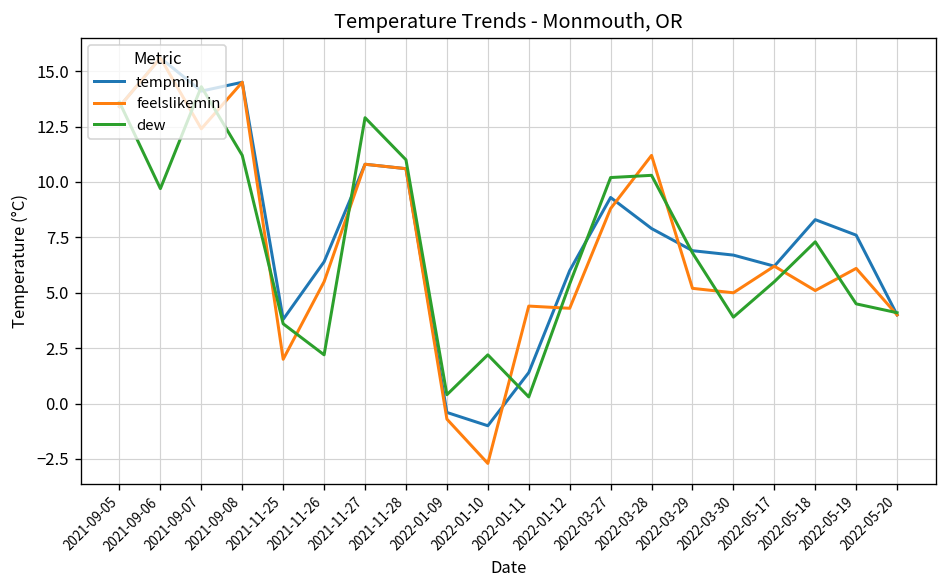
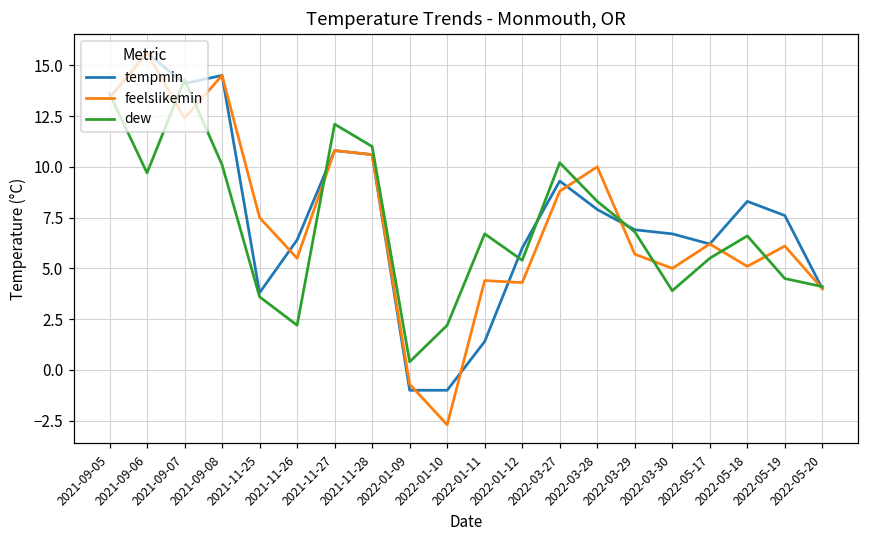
dew, 2021-09-08: 11.2 -> 10.1
feelslikemin, 2021-11-25: 2.0 -> 7.5
dew, 2021-11-27: 12.9 -> 12.1
tempmin, 2022-01-09: -0.4 -> -1.0
dew, 2022-01-11: 0.3 -> 6.7
feelslikemin, 2022-03-28: 11.2 -> 10.0
dew, 2022-03-28: 10.3 -> 8.3
feelslikemin, 2022-03-29: 5.2 -> 5.7
dew, 2022-05-18: 7.3 -> 6.6
